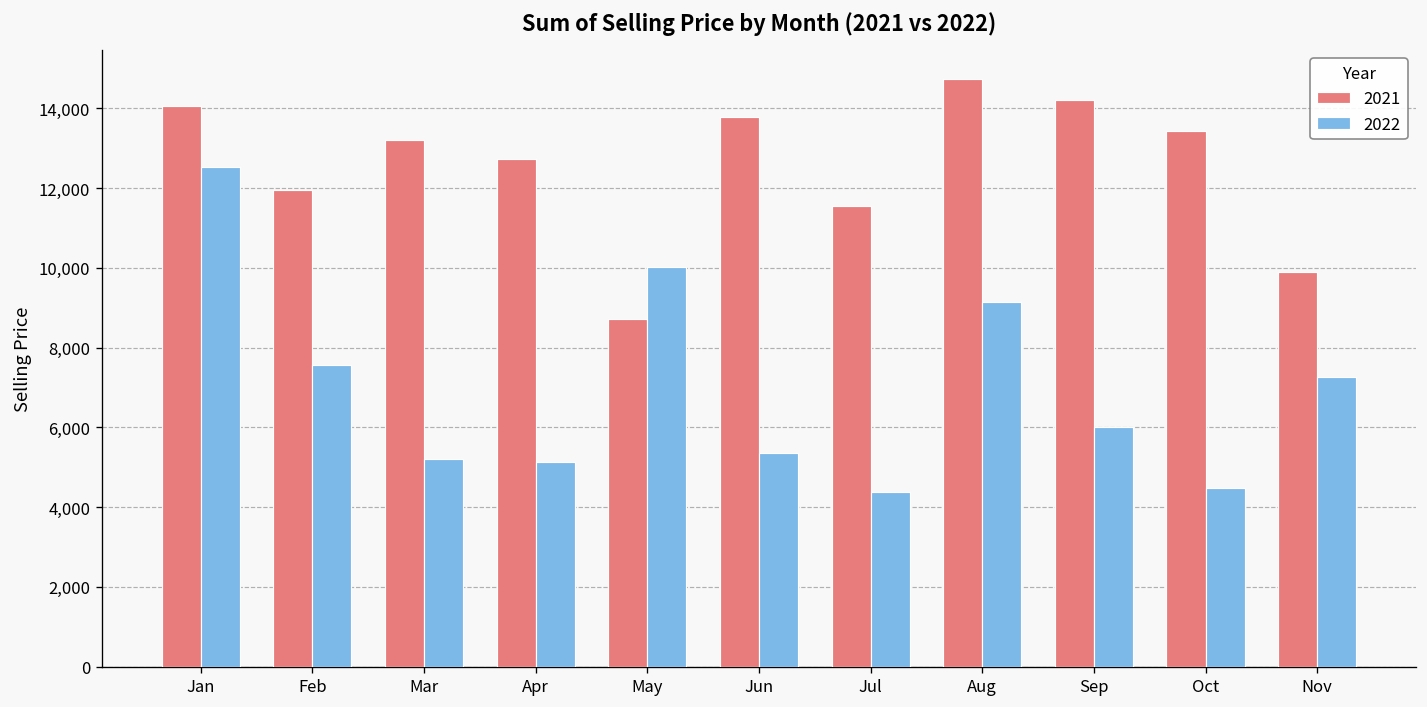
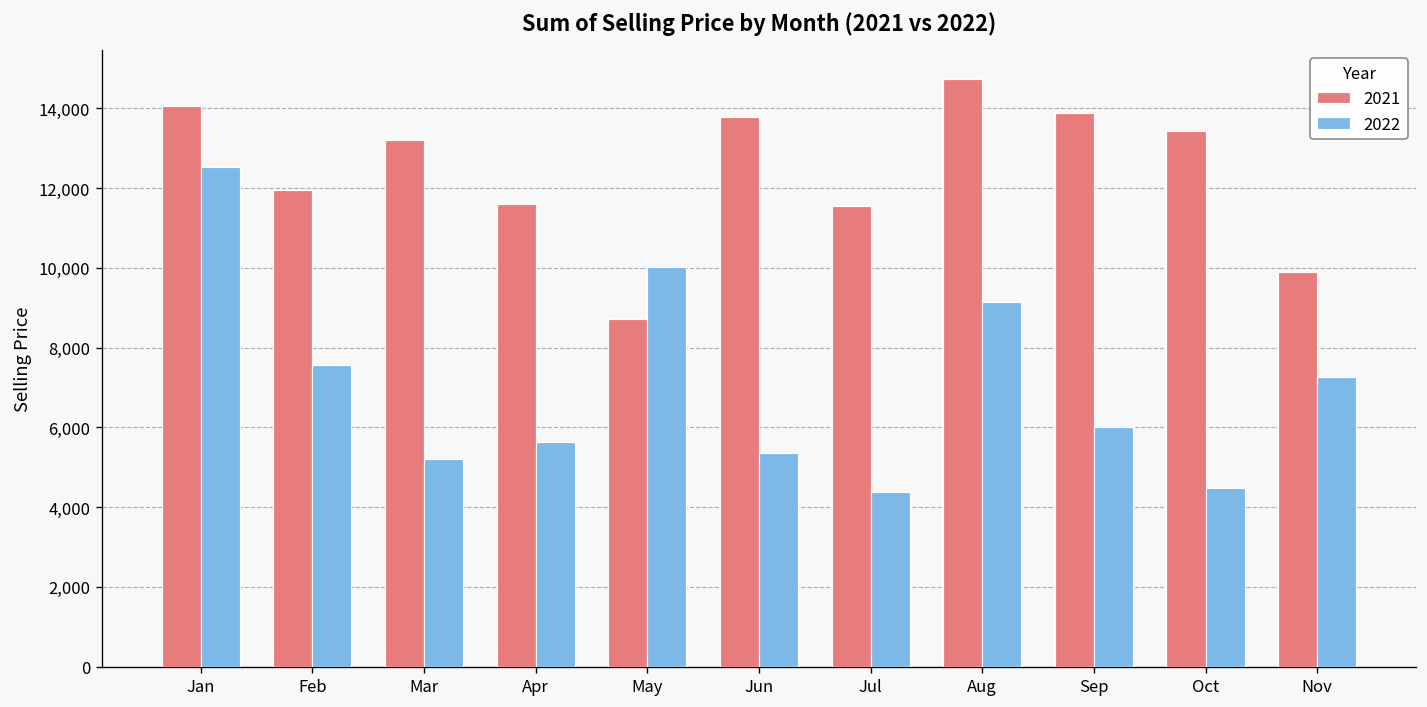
2021, Apr: 12,700 -> 11,600
2022, Apr: 5,100 -> 5,600
2021, Sep: 14,200 -> 13,900
